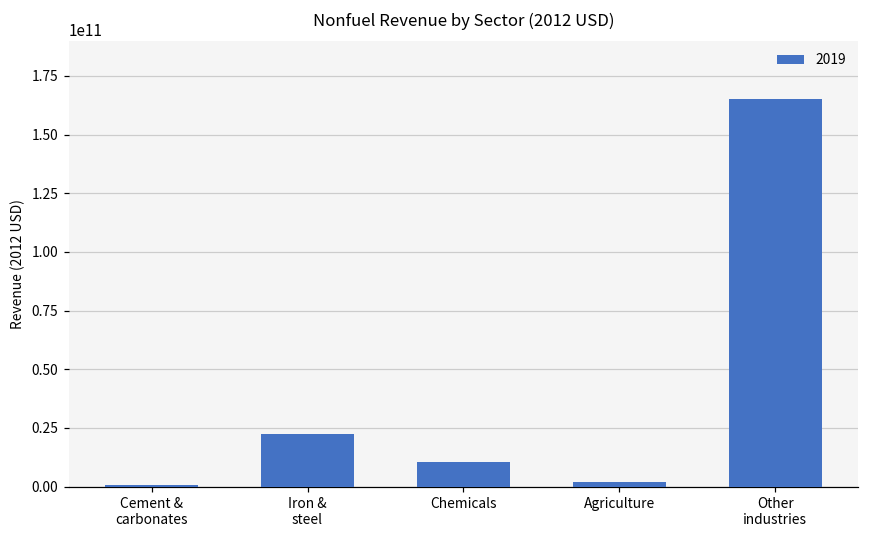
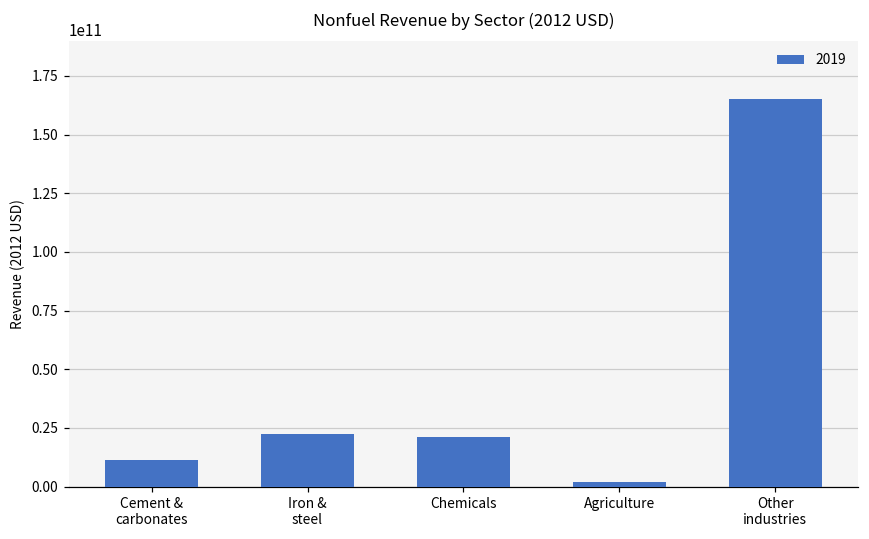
Cement & carbonates: 1000000000 -> 11000000000
Chemicals: 11000000000 -> 21000000000
